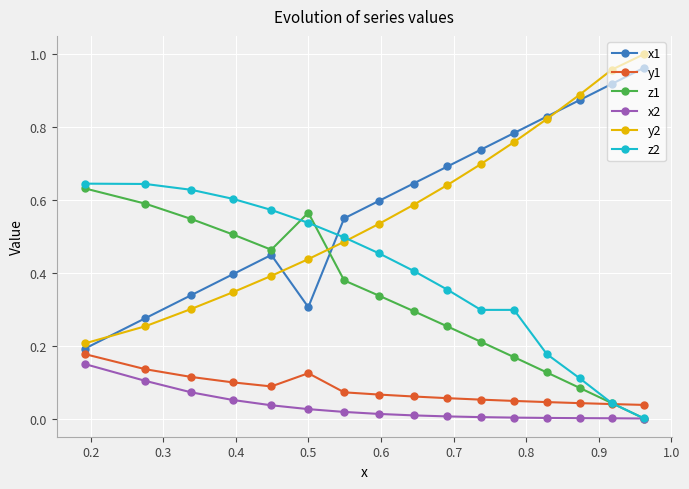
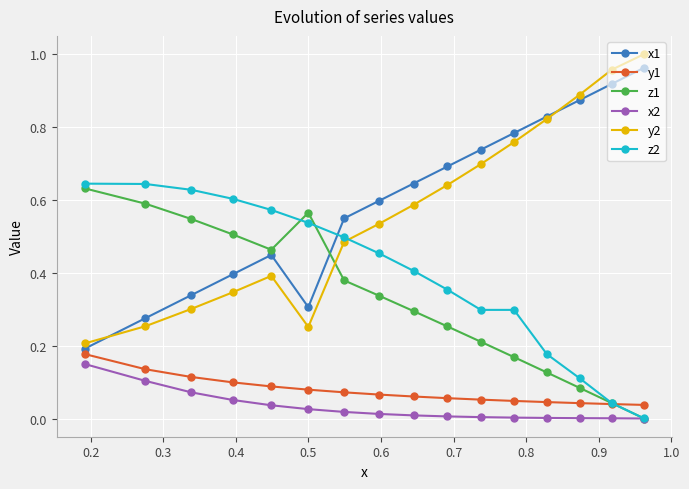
y1, 0.5: 0.12 -> 0.08
y2, 0.5: 0.44 -> 0.25
